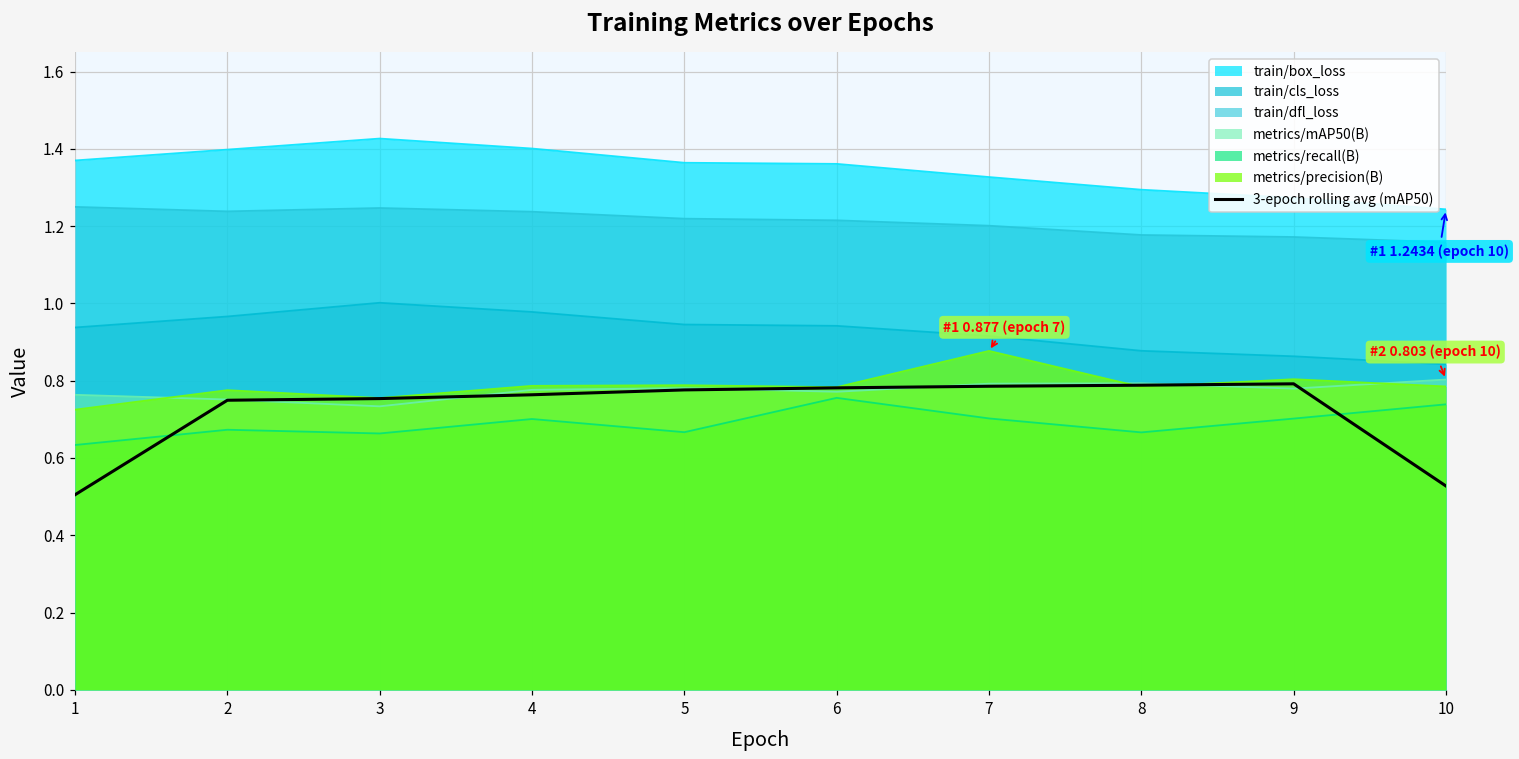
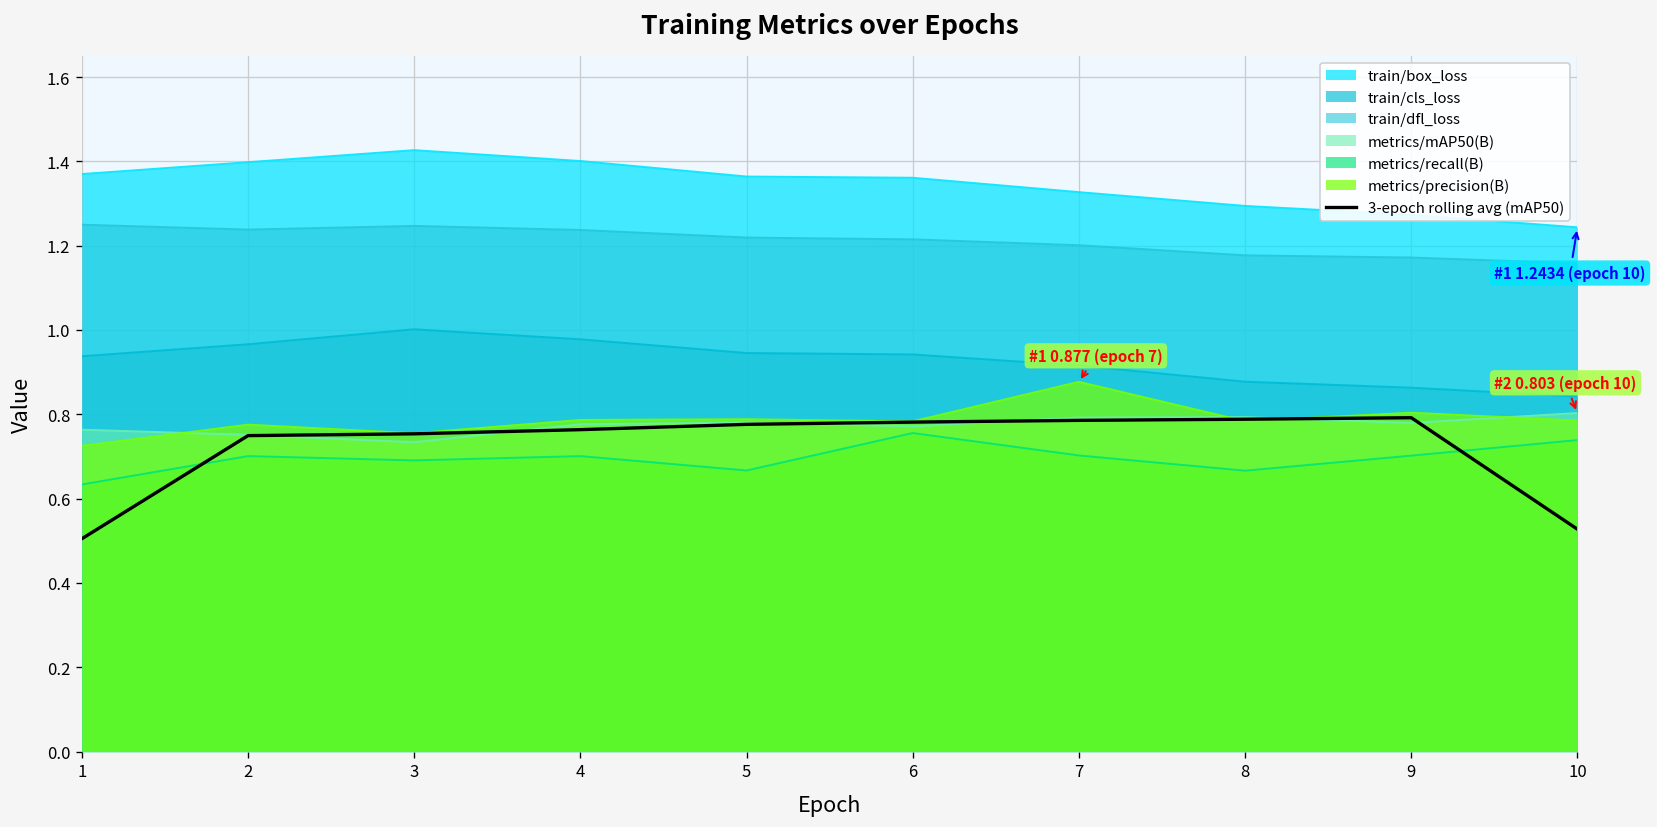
metrics/recall(B), 2: 0.67 -> 0.70
metrics/recall(B), 3: 0.66 -> 0.69
